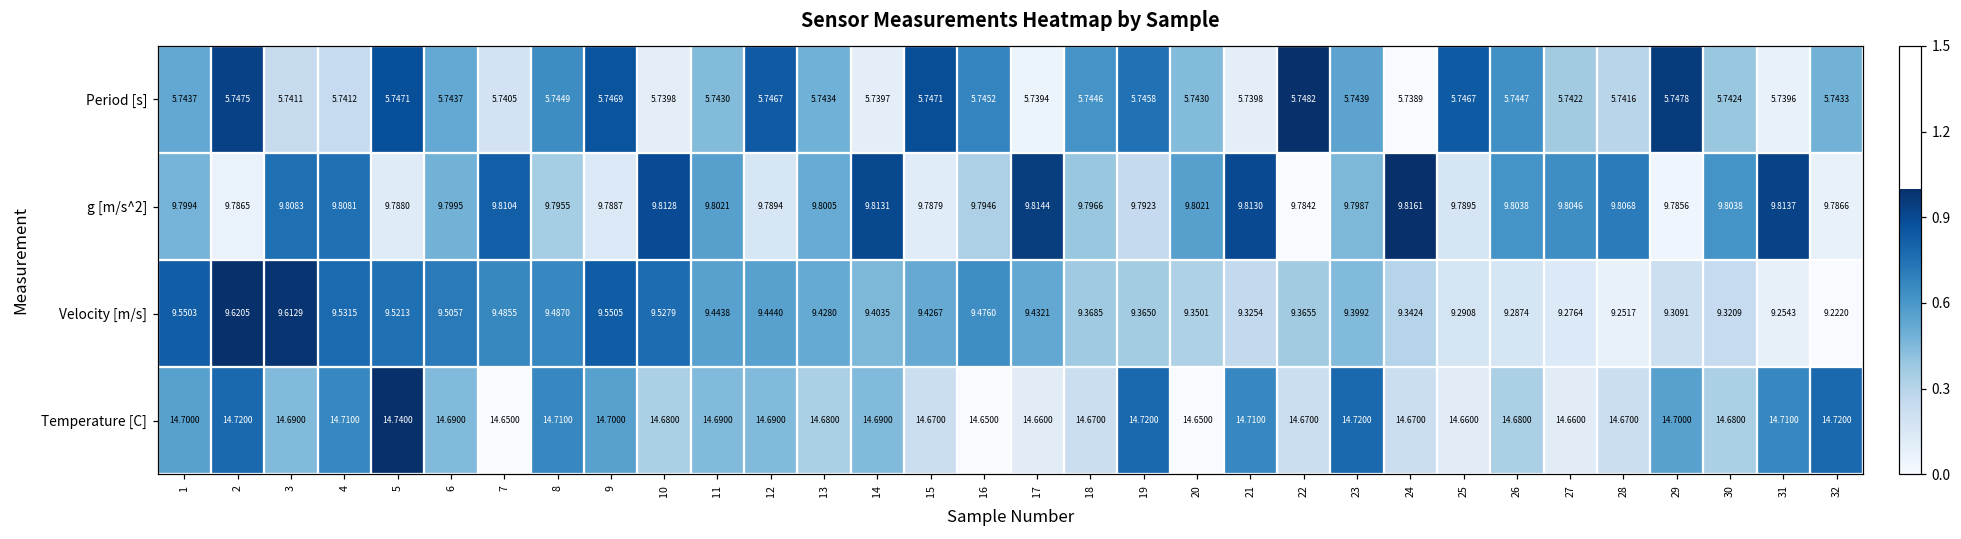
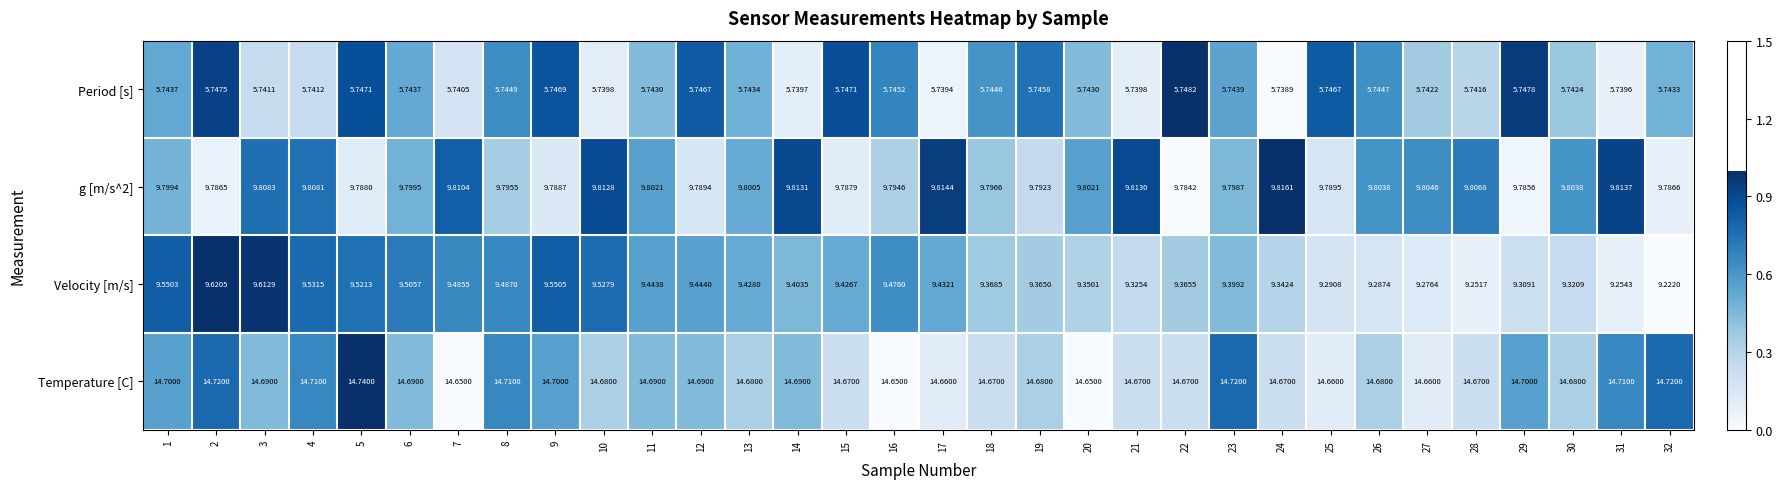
Temperature [C], 19: 14.7200 -> 14.6800
Temperature [C], 21: 14.7100 -> 14.6700
